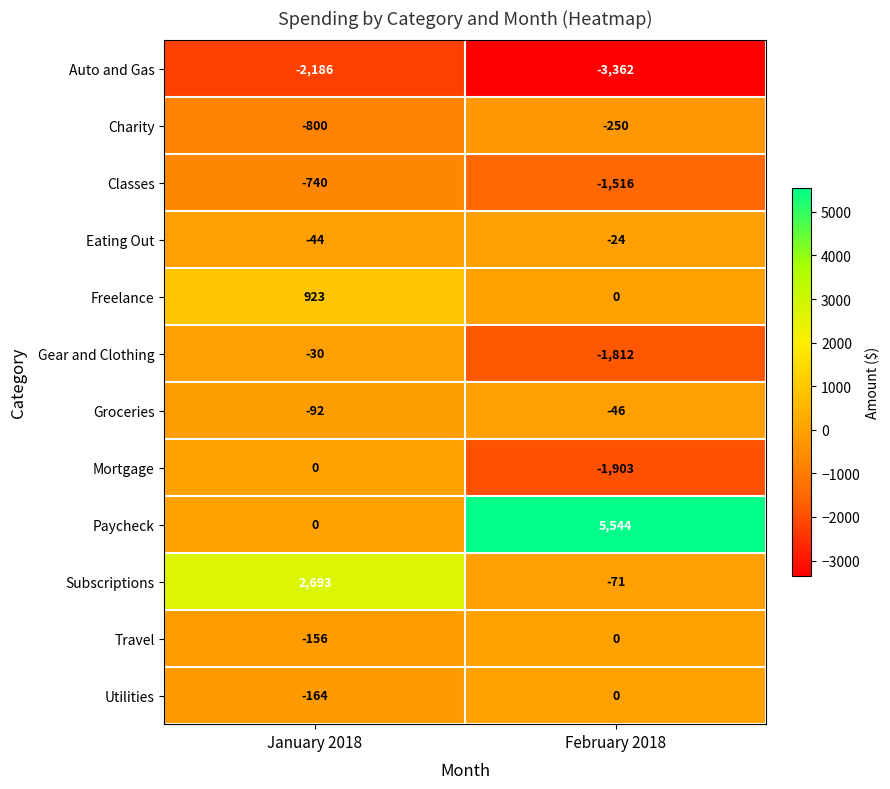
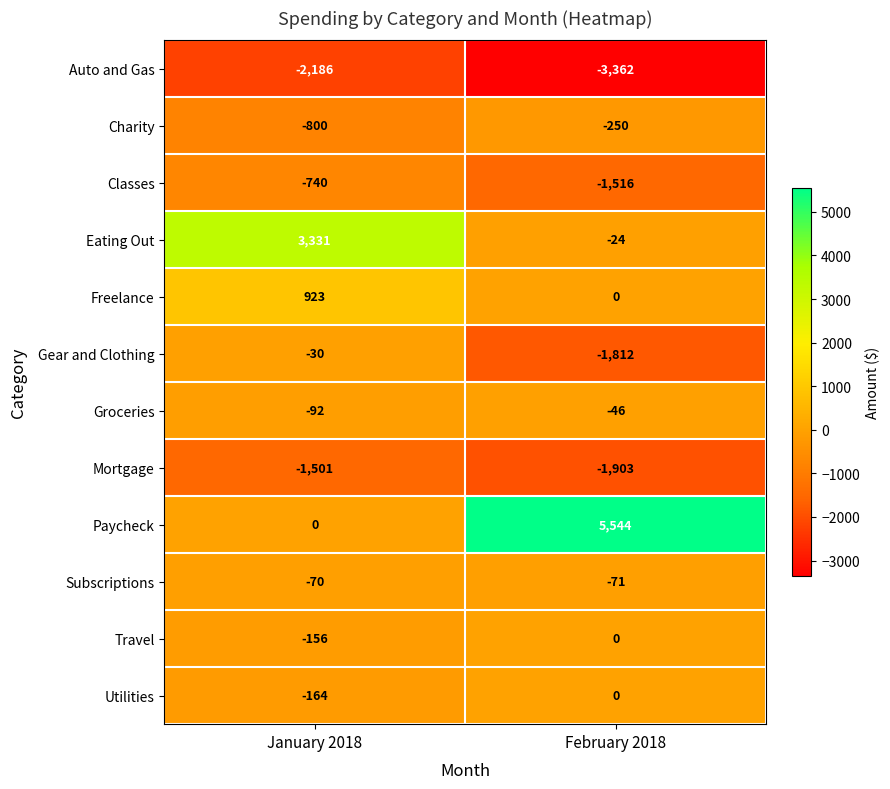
Eating Out, January 2018: -44 -> 3,331
Mortgage, January 2018: 0 -> -1,501
Subscriptions, January 2018: 2,693 -> -70
